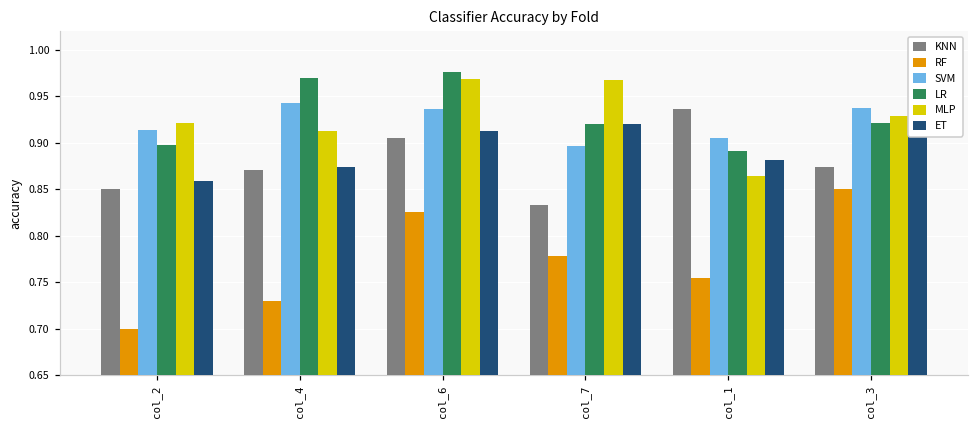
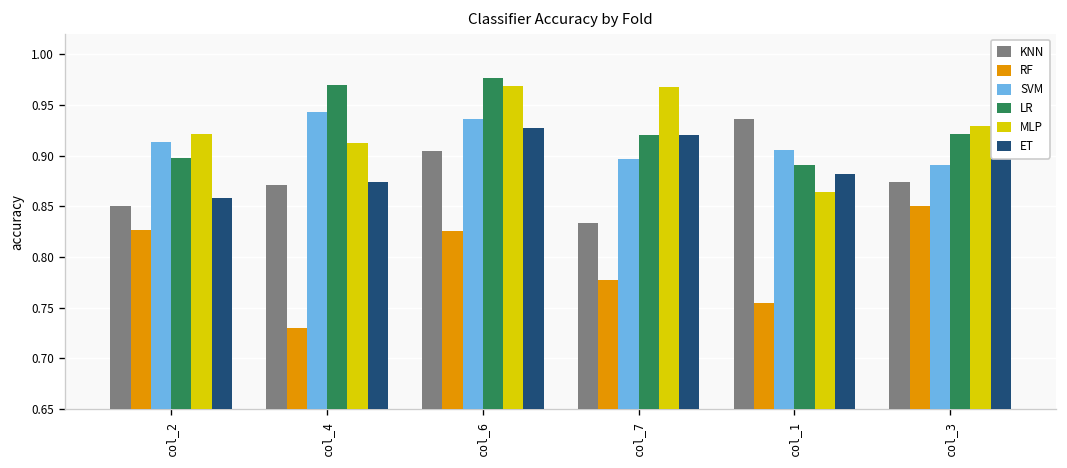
RF, col_2: 0.70 -> 0.83
ET, col_6: 0.91 -> 0.93
SVM, col_3: 0.94 -> 0.89
